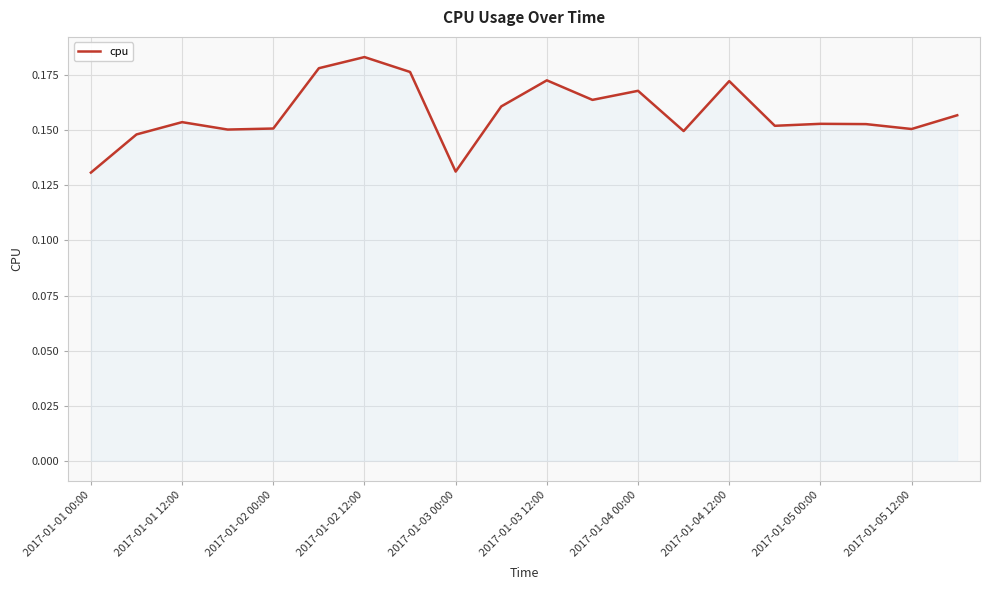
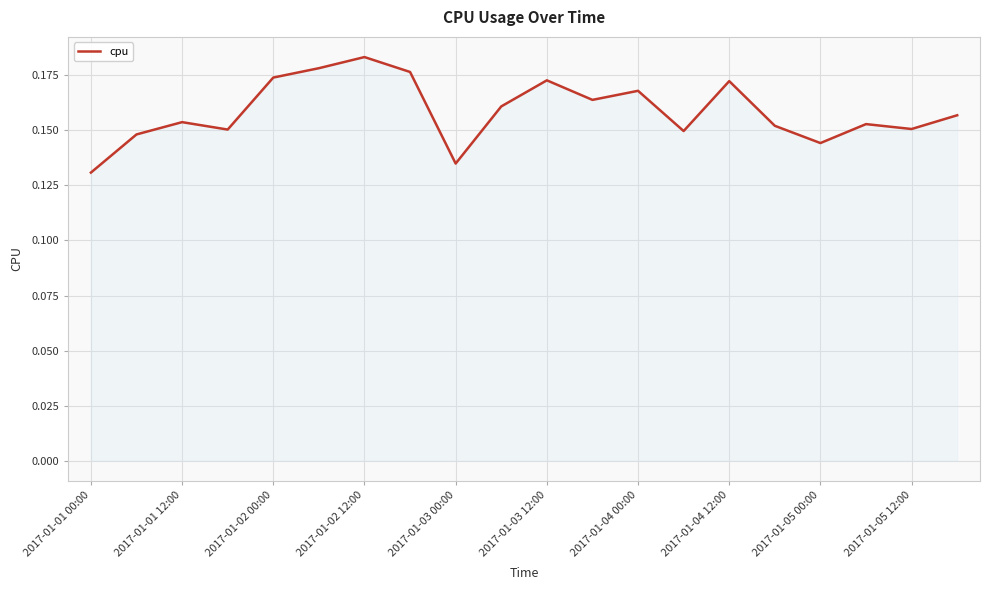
2017-01-02 00:00: 0.151 -> 0.174
2017-01-03 00:00: 0.131 -> 0.135
2017-01-05 00:00: 0.153 -> 0.144
